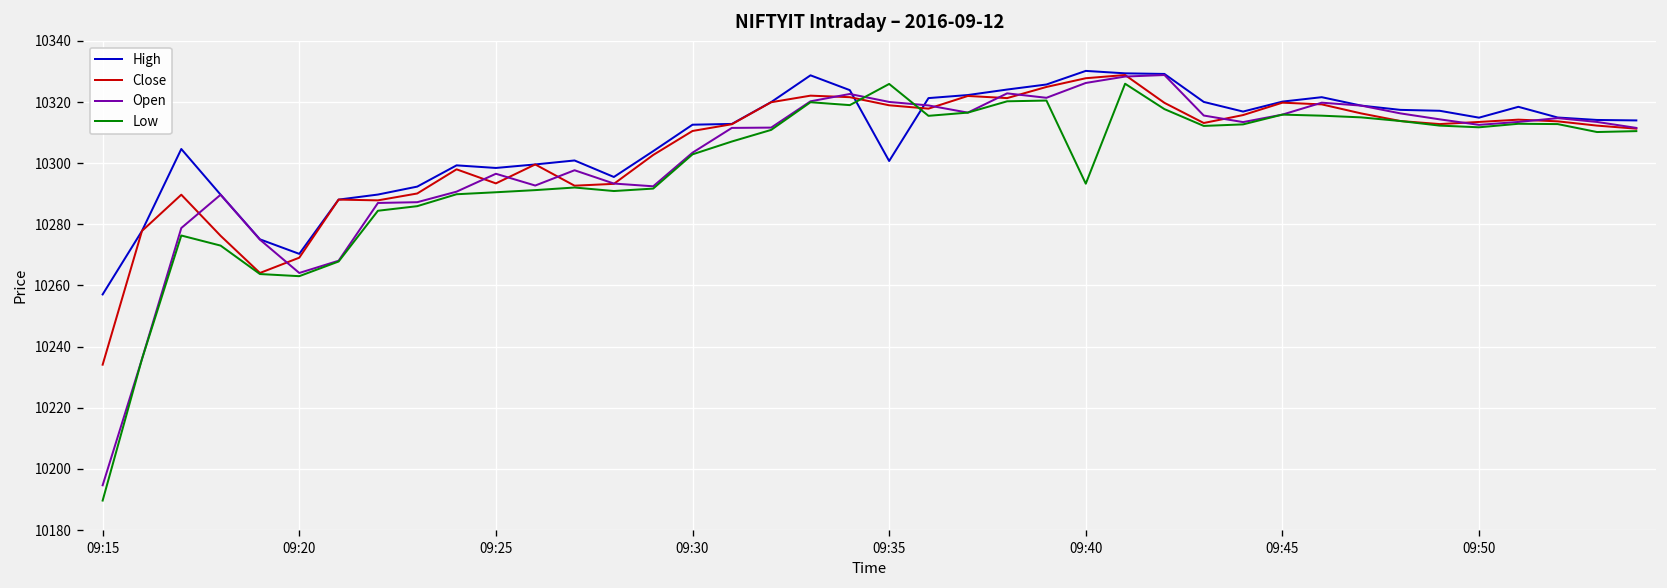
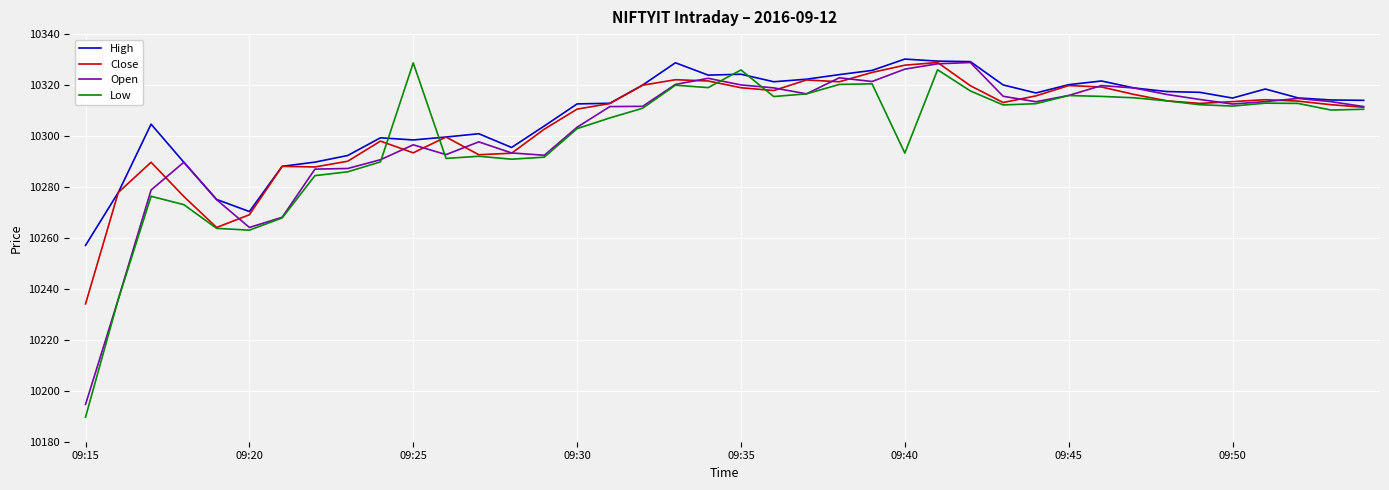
Low, 09:25: 10291 -> 10329
High, 09:35: 10301 -> 10324
